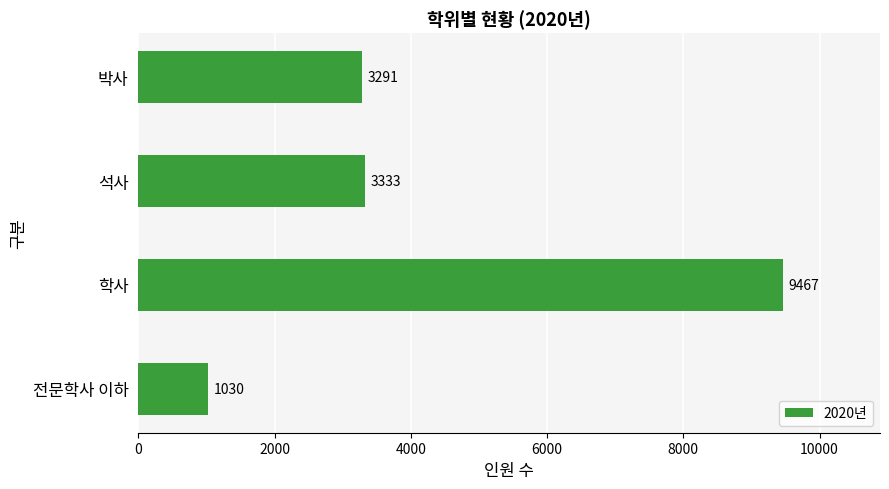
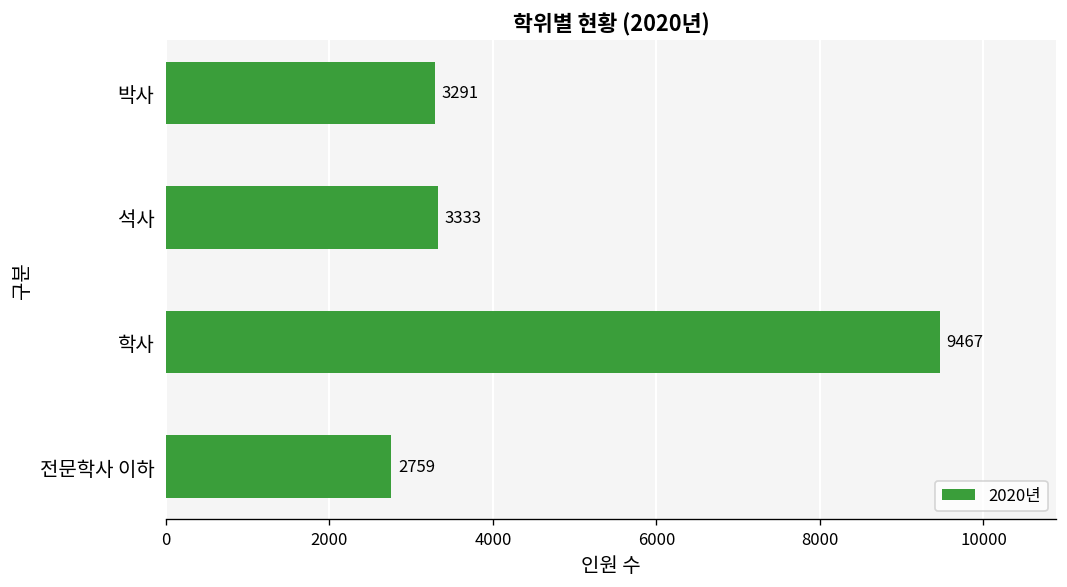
전문학사 이하: 1030 -> 2759
